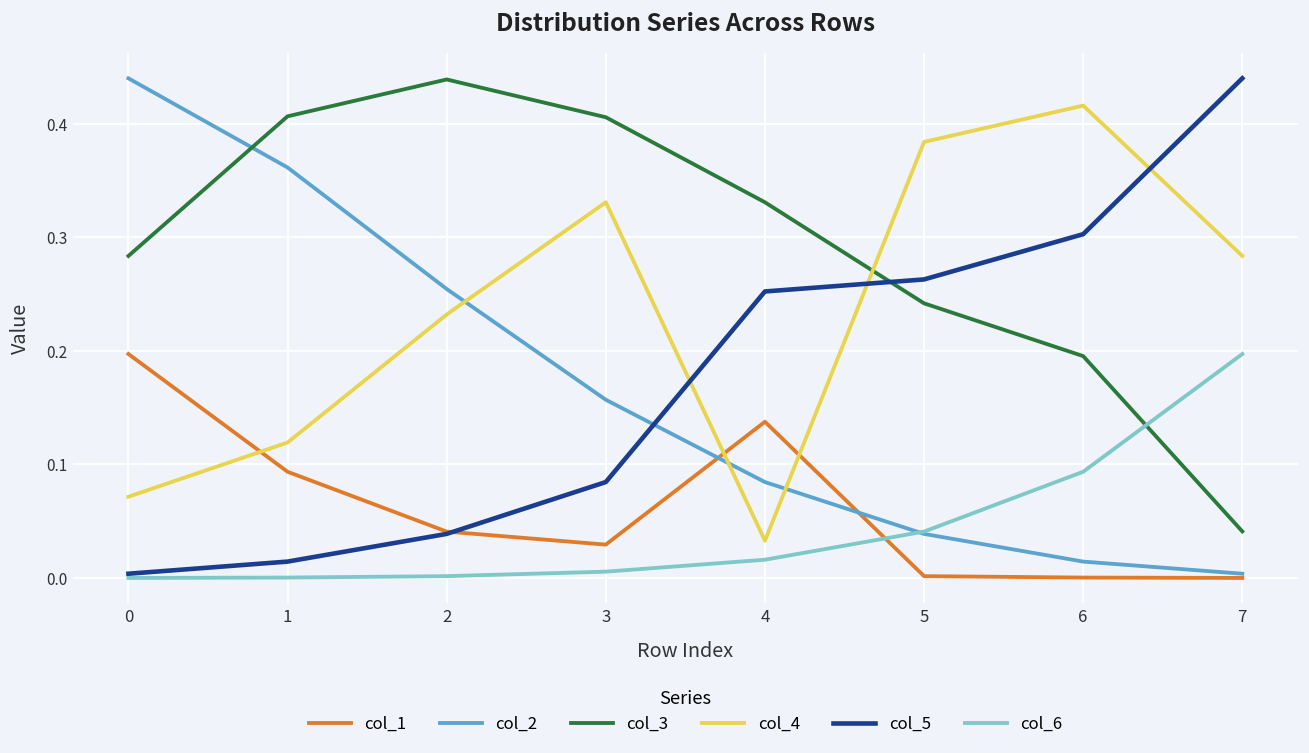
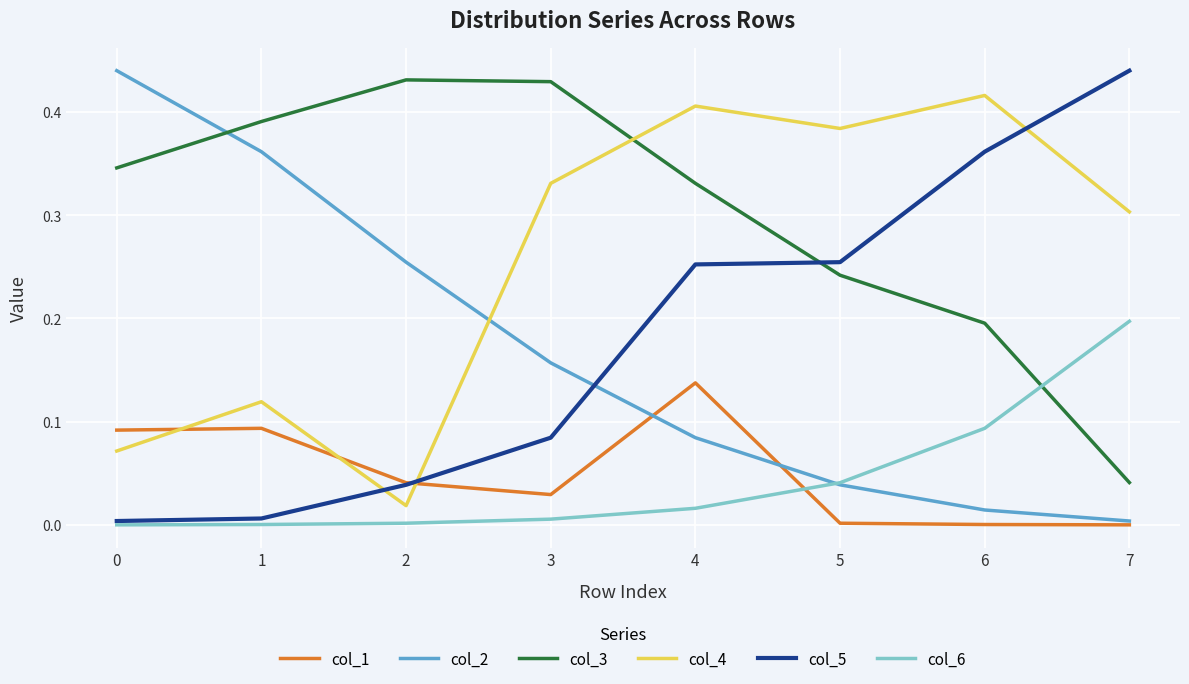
col_1, 0: 0.197 -> 0.092
col_3, 0: 0.284 -> 0.346
col_3, 1: 0.407 -> 0.391
col_5, 1: 0.014 -> 0.006
col_3, 2: 0.439 -> 0.431
col_4, 2: 0.232 -> 0.019
col_3, 3: 0.406 -> 0.429
col_4, 4: 0.033 -> 0.406
col_5, 5: 0.263 -> 0.255
col_5, 6: 0.303 -> 0.362
col_4, 7: 0.284 -> 0.303
